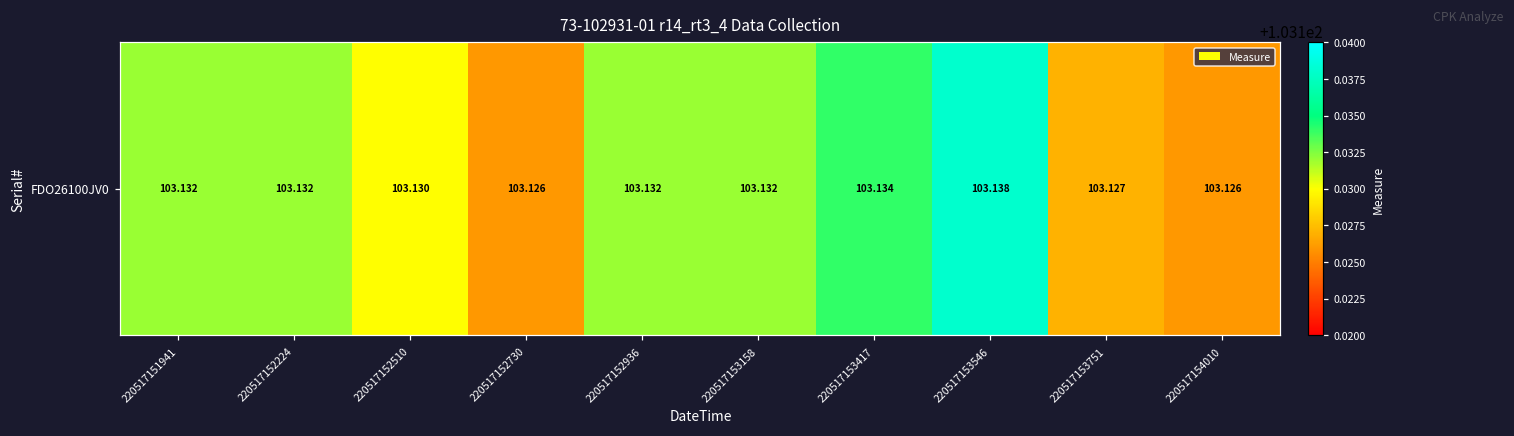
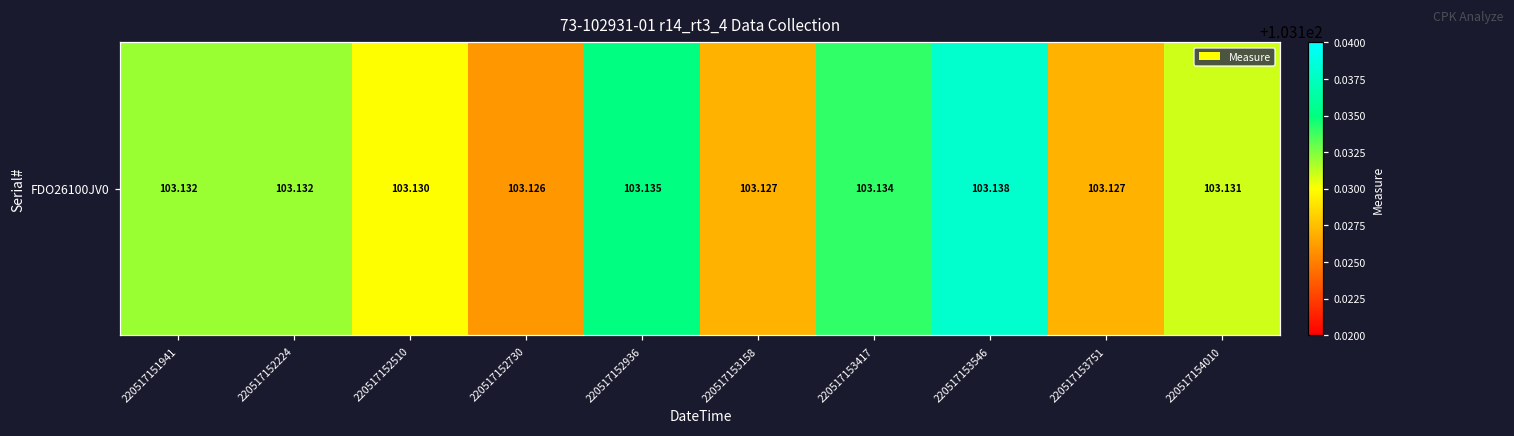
FDO26100JV0, 220517152936: 103.132 -> 103.135
FDO26100JV0, 220517153158: 103.132 -> 103.127
FDO26100JV0, 220517154010: 103.126 -> 103.131
